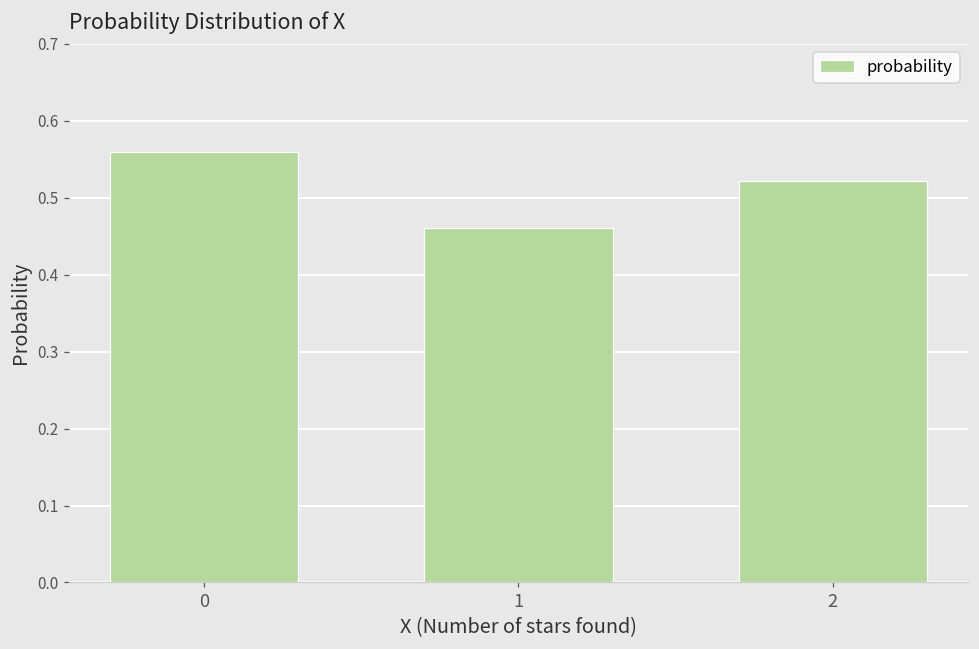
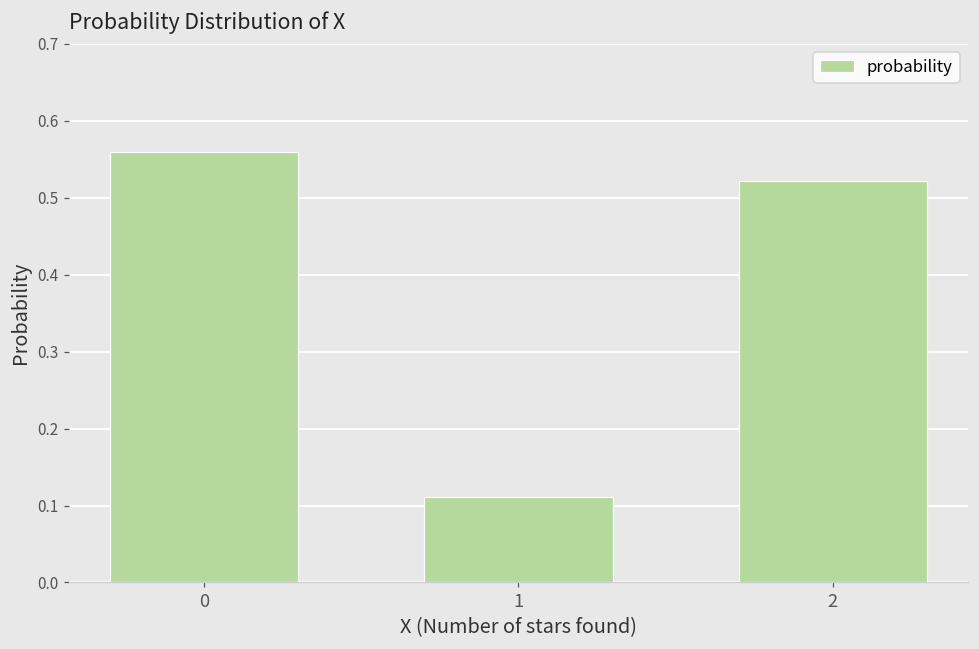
1: 0.46 -> 0.11
